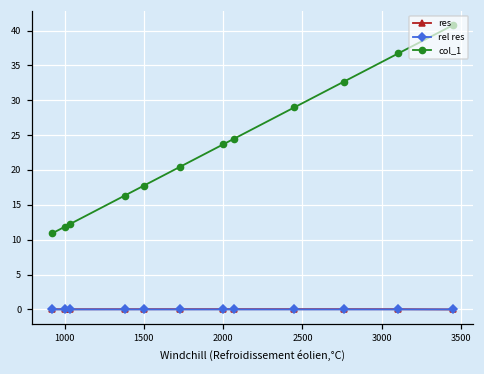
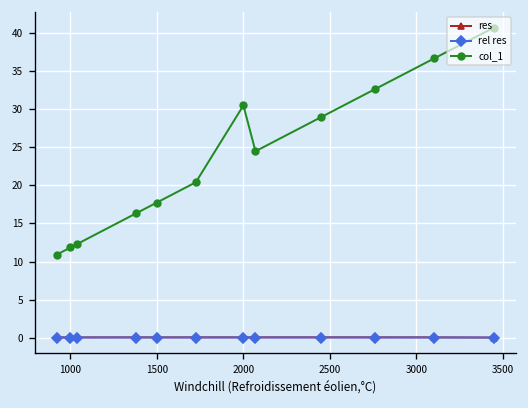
col_1, 2000: 24 -> 31
